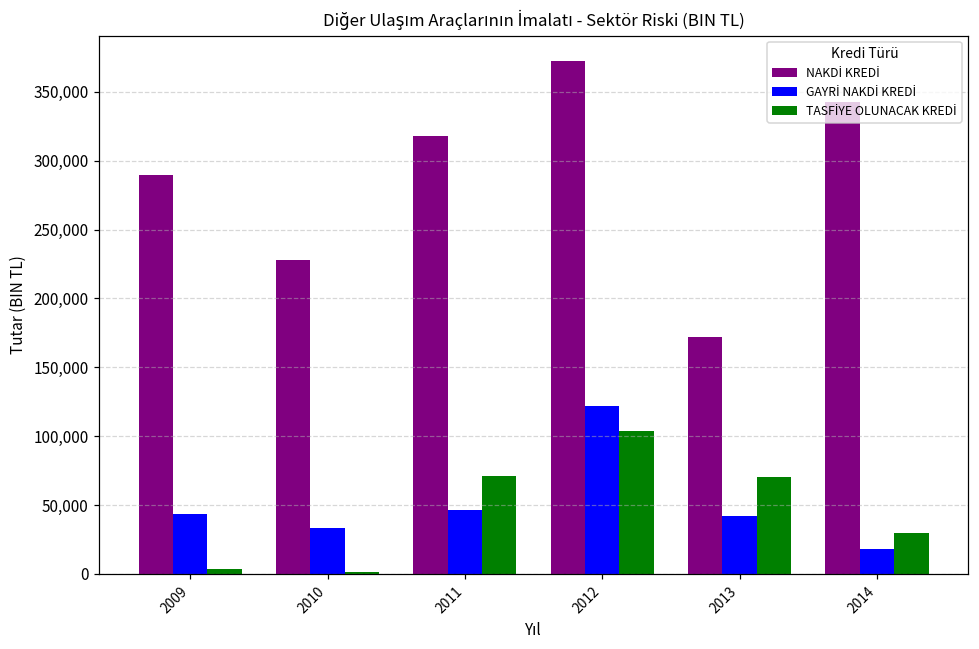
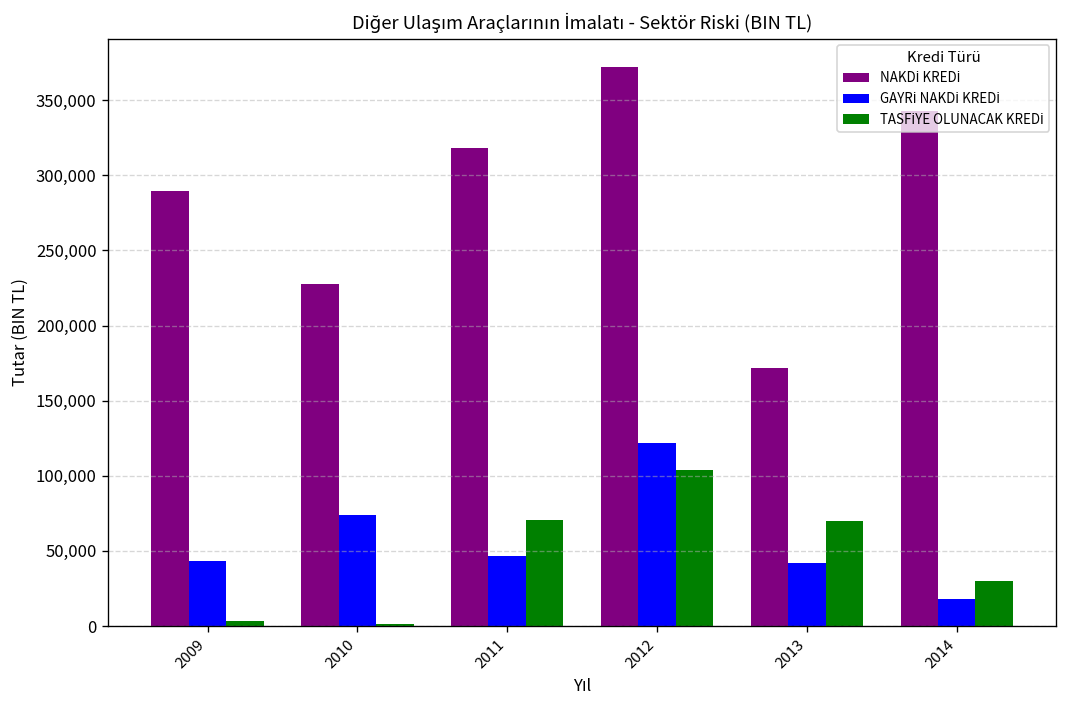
GAYRİ NAKDİ KREDİ, 2010: 33,000 -> 74,000
